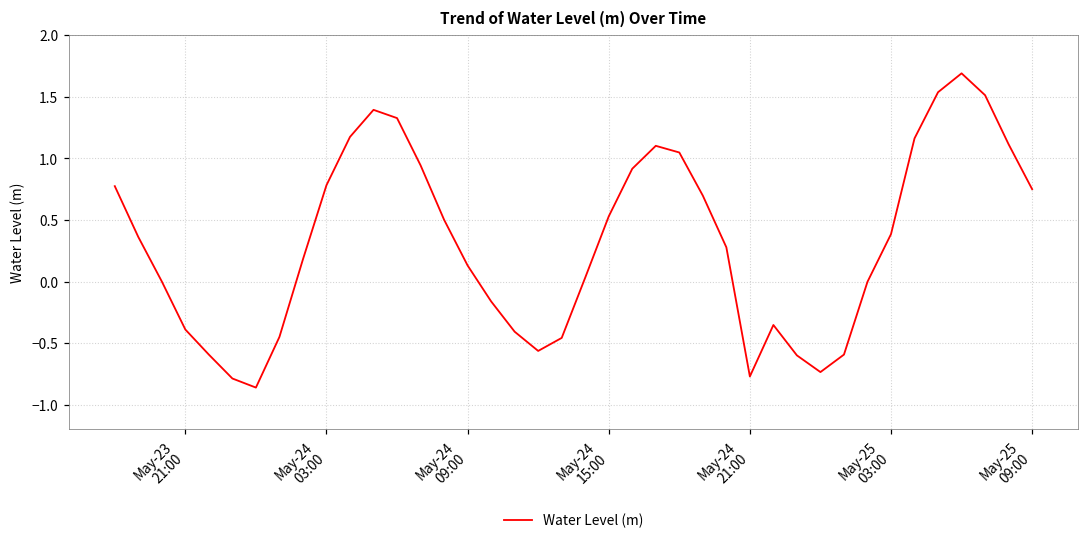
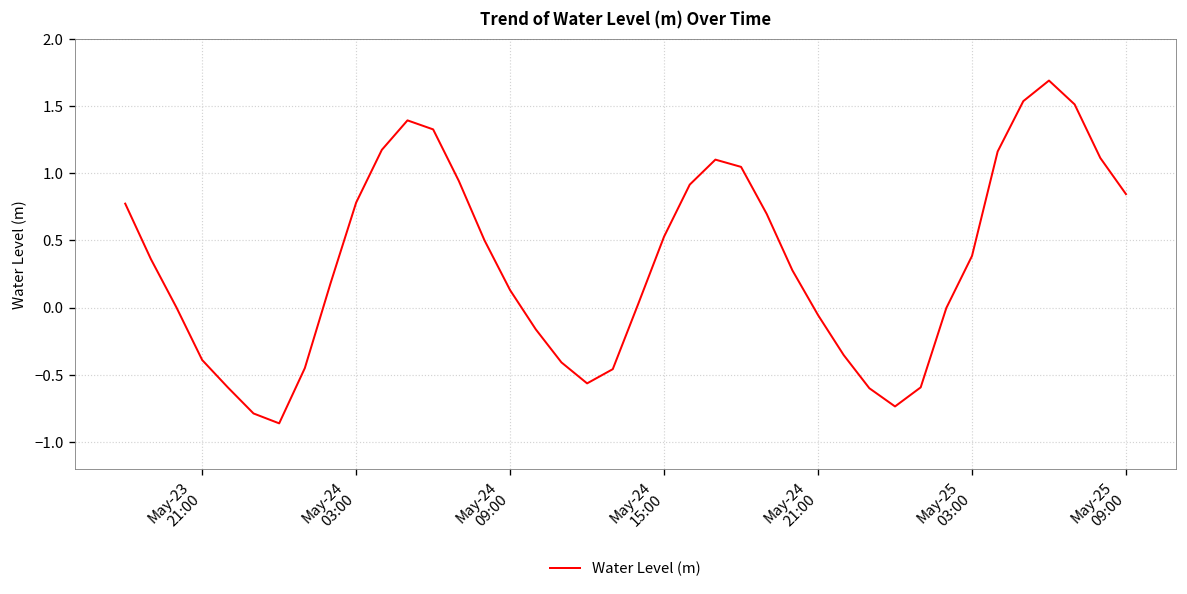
May-24 21:00: -0.77 -> -0.05
May-25 09:00: 0.75 -> 0.84
